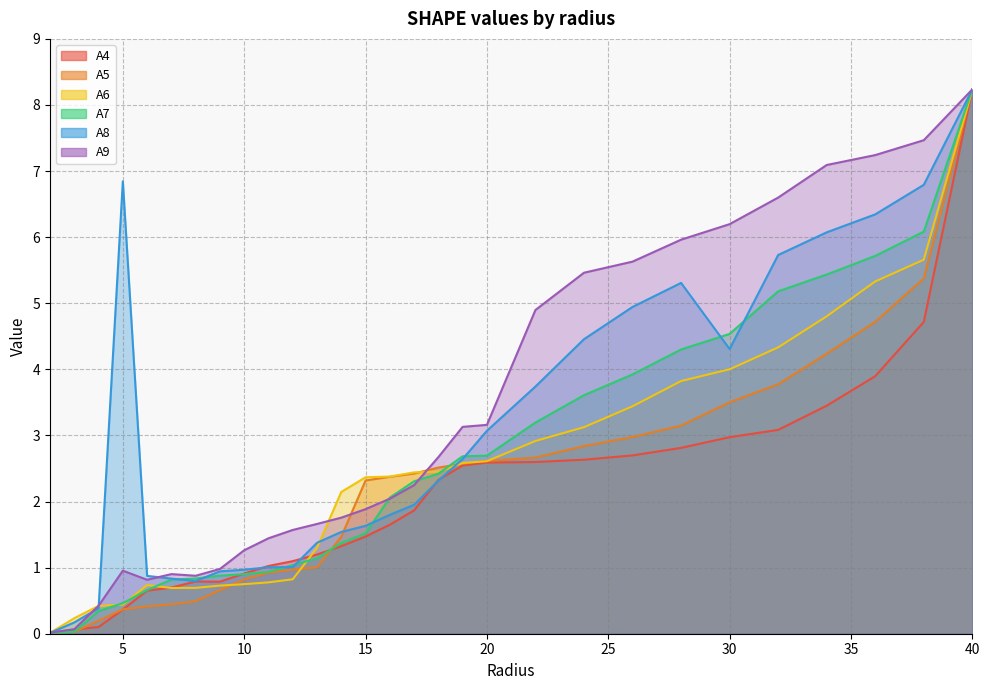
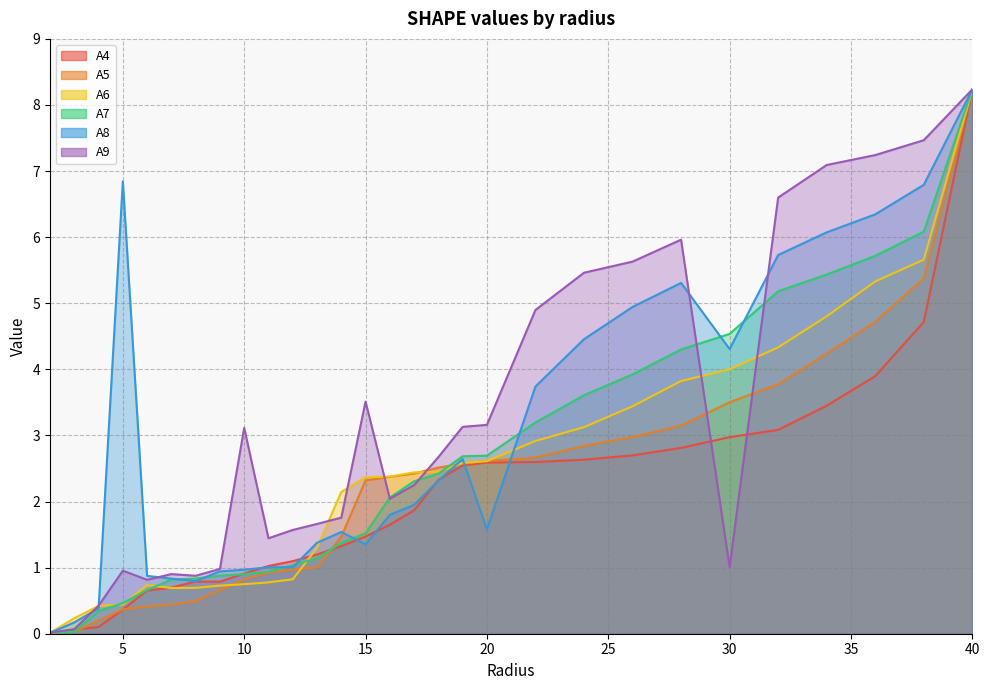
A9, 10: 1.3 -> 3.1
A8, 15: 1.6 -> 1.4
A9, 15: 1.9 -> 3.5
A8, 20: 3.1 -> 1.6
A9, 30: 6.2 -> 1.0
